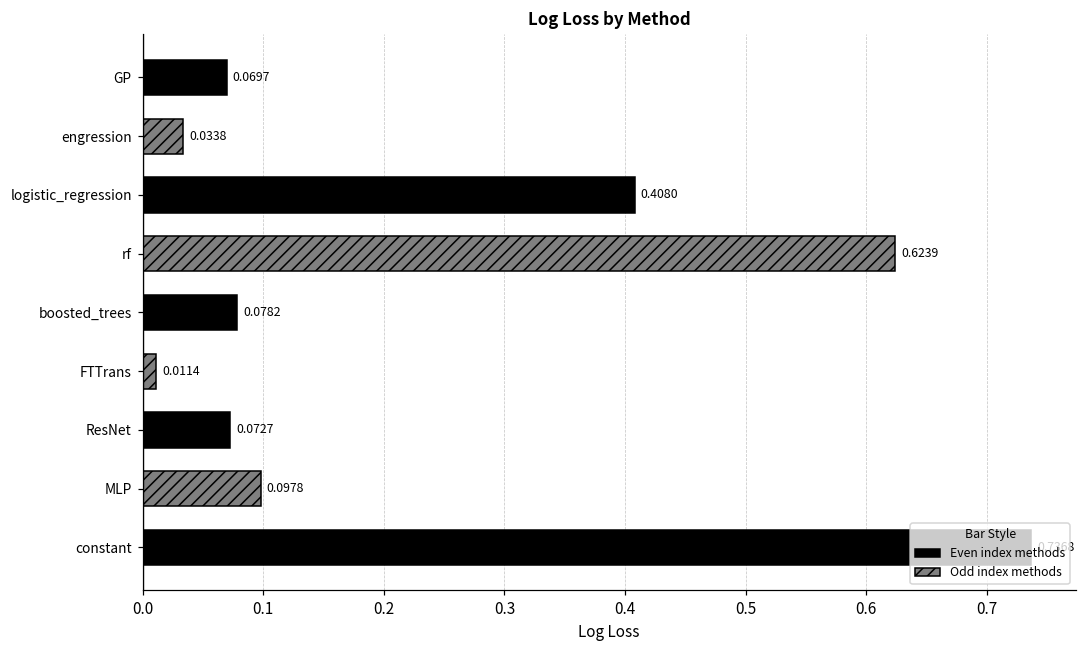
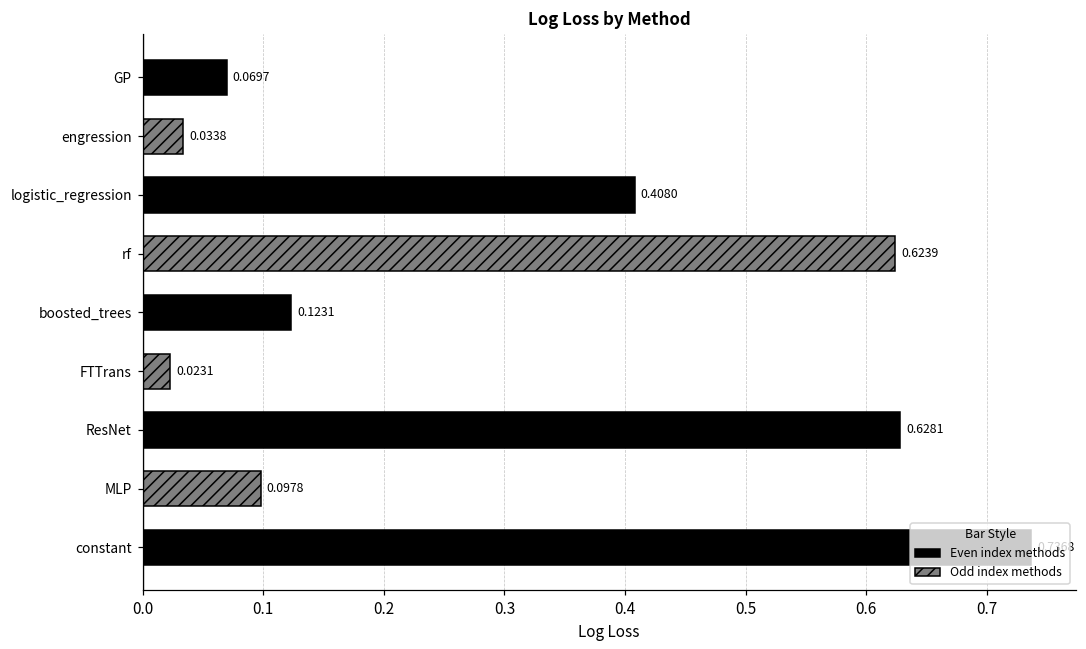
boosted_trees: 0.0782 -> 0.1231
FTTrans: 0.0114 -> 0.0231
ResNet: 0.0727 -> 0.6281
